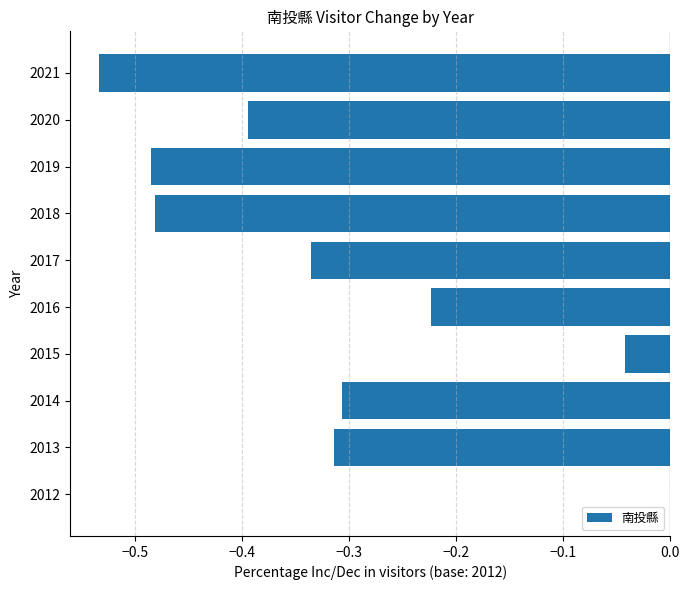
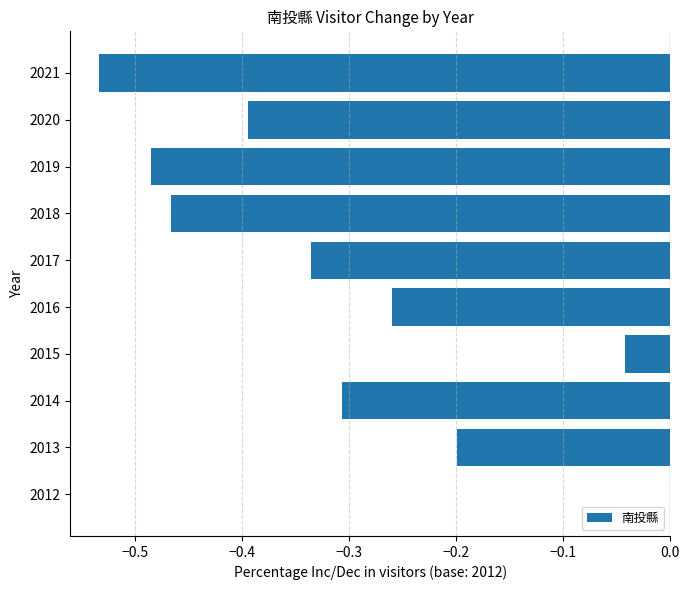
2018: -0.481 -> -0.466
2016: -0.224 -> -0.260
2013: -0.314 -> -0.199
